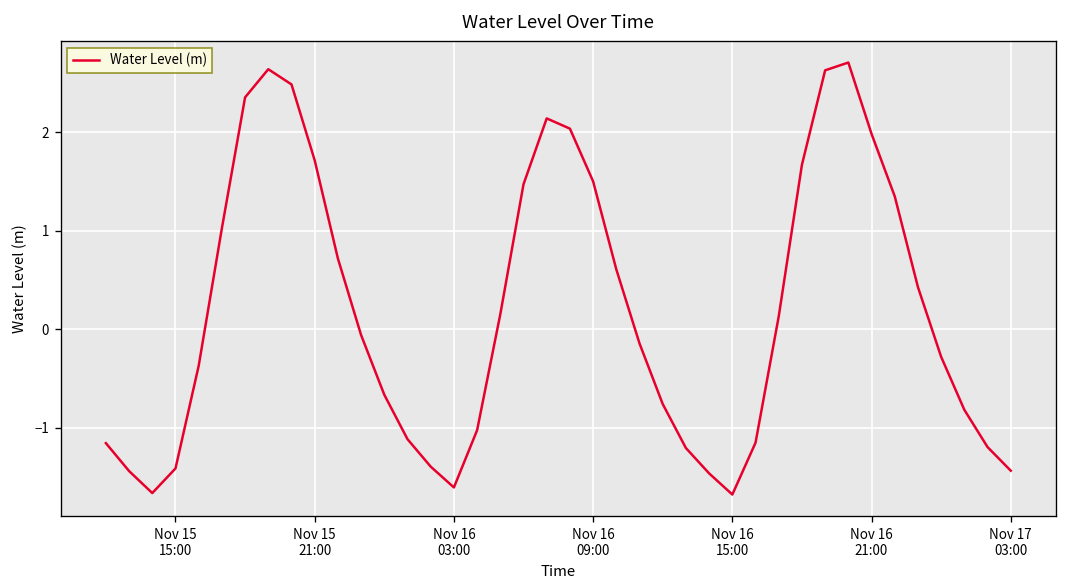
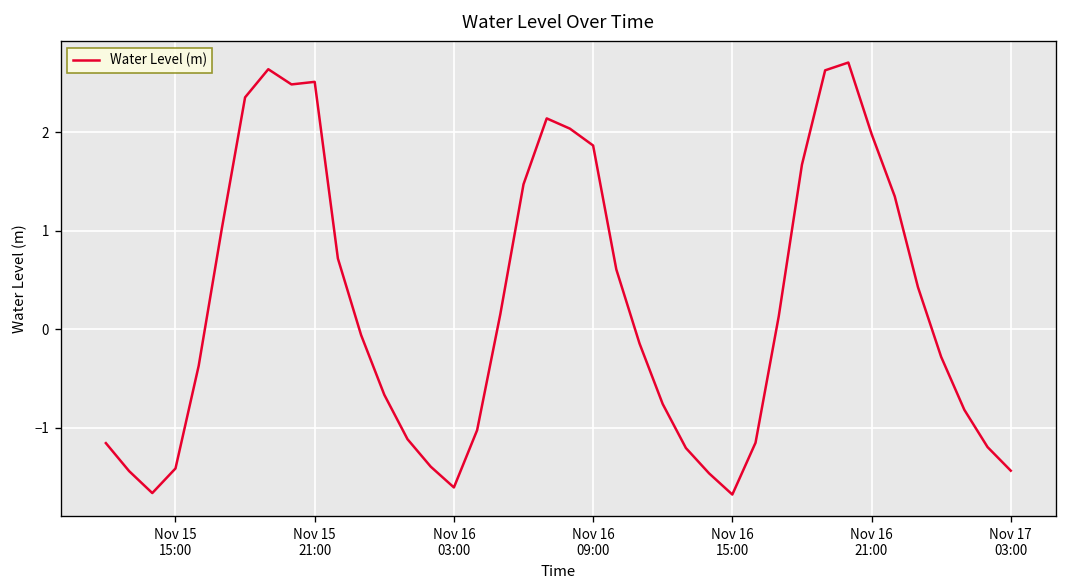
Nov 15 21:00: 1.7 -> 2.5
Nov 16 09:00: 1.5 -> 1.9
